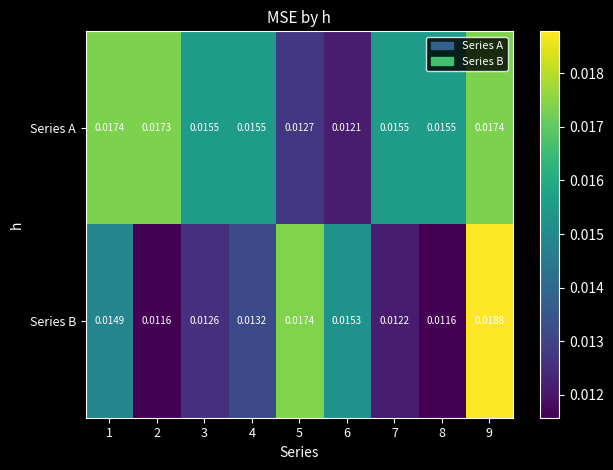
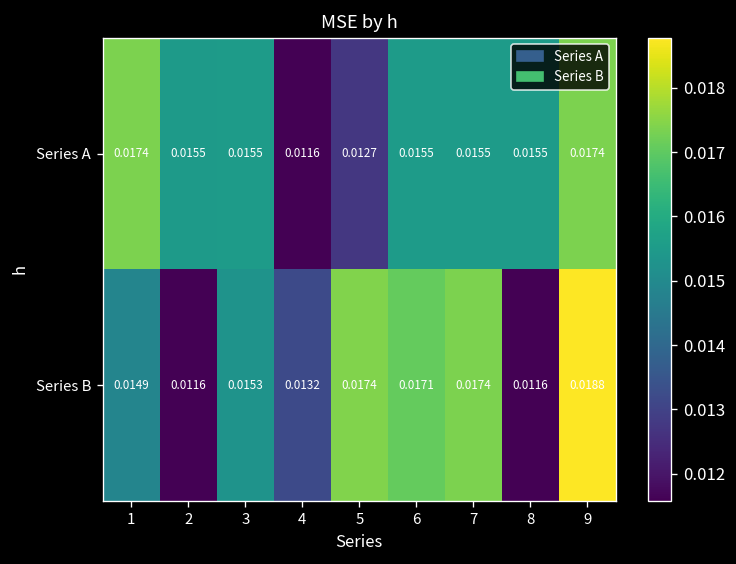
Series A, 2: 0.0173 -> 0.0155
Series A, 4: 0.0155 -> 0.0116
Series A, 6: 0.0121 -> 0.0155
Series B, 3: 0.0126 -> 0.0153
Series B, 6: 0.0153 -> 0.0171
Series B, 7: 0.0122 -> 0.0174
